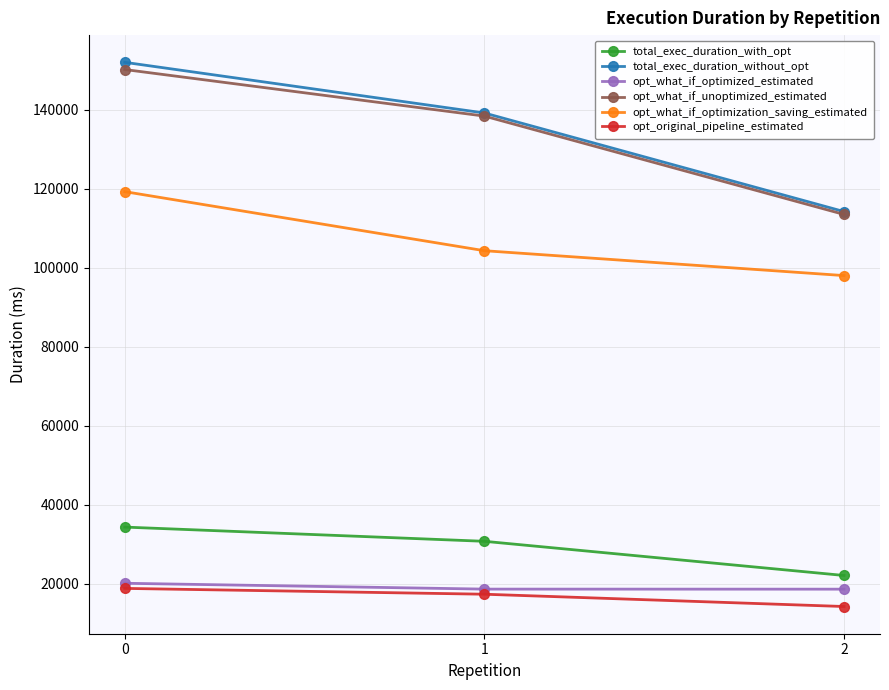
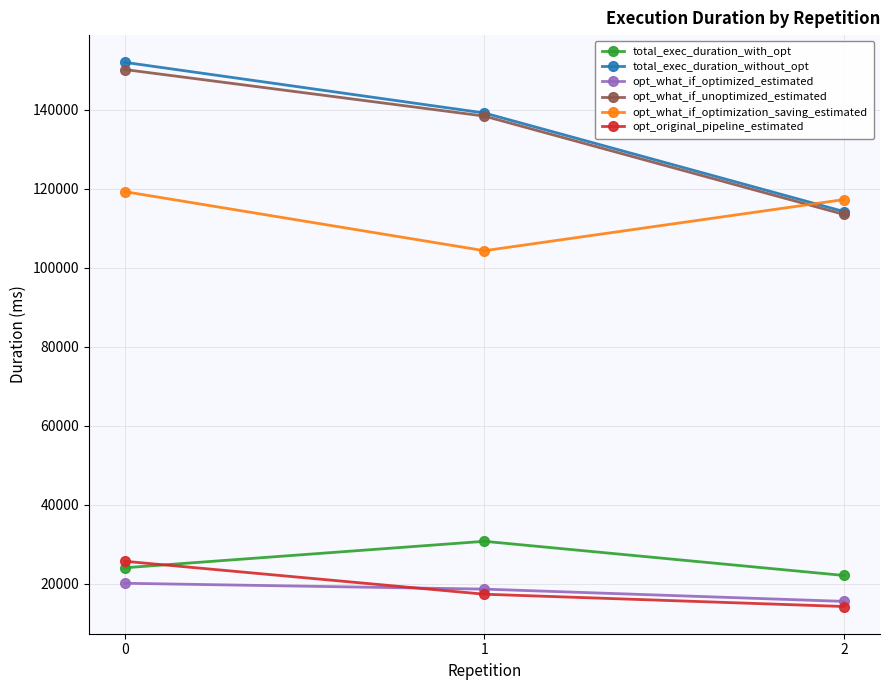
total_exec_duration_with_opt, 0: 34000 -> 24000
opt_original_pipeline_estimated, 0: 19000 -> 26000
opt_what_if_optimized_estimated, 2: 19000 -> 15000
opt_what_if_optimization_saving_estimated, 2: 98000 -> 117000
